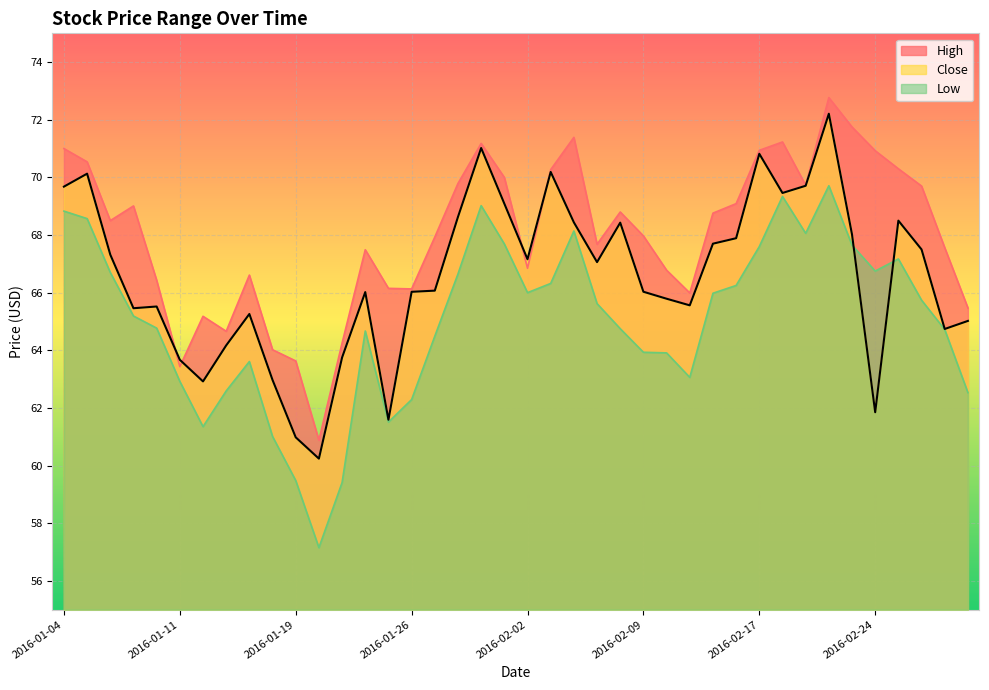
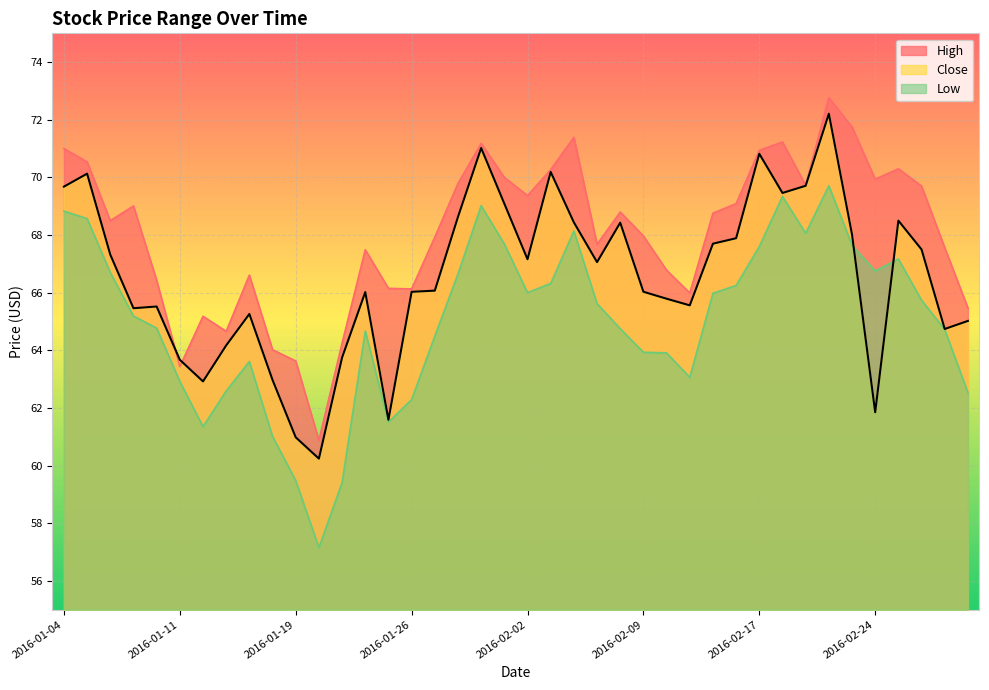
High, 2016-02-02: 66.8 -> 69.4
High, 2016-02-24: 70.9 -> 69.9
